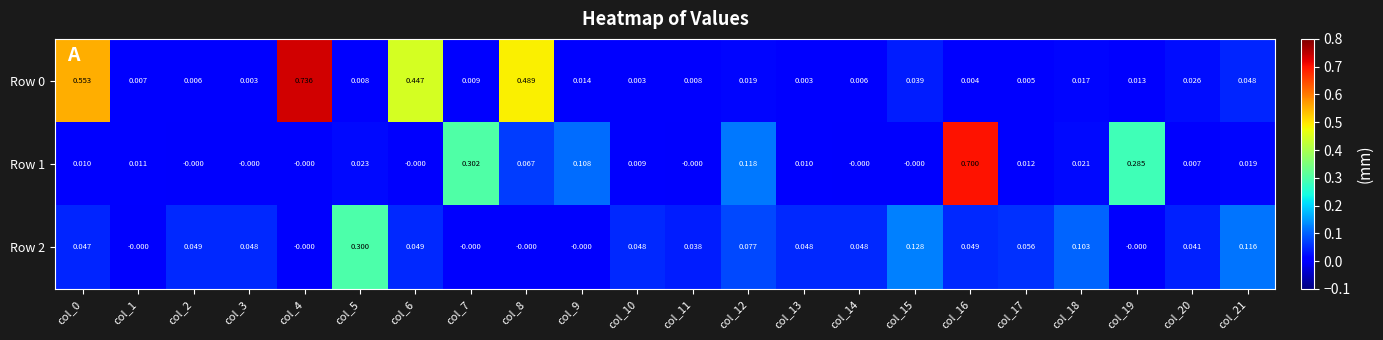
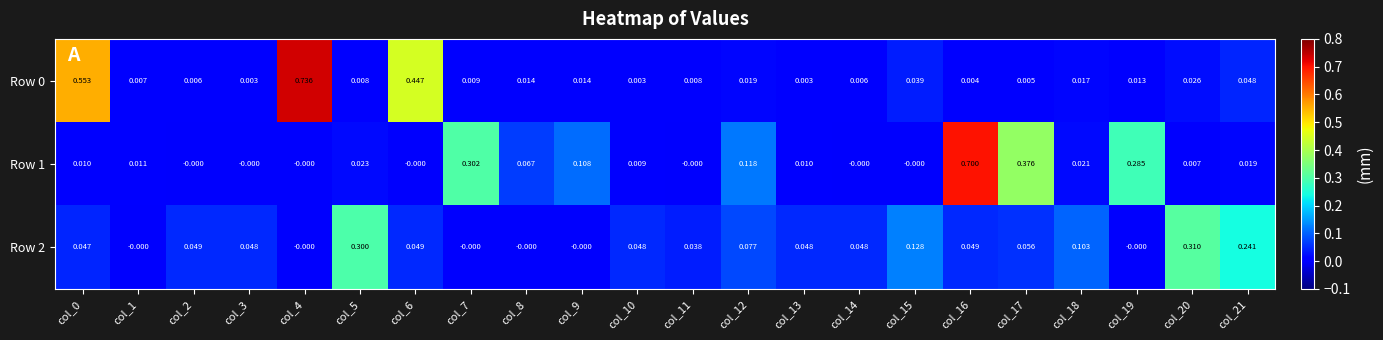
Row 0, col_8: 0.489 -> 0.014
Row 1, col_17: 0.012 -> 0.376
Row 2, col_20: 0.041 -> 0.310
Row 2, col_21: 0.116 -> 0.241
